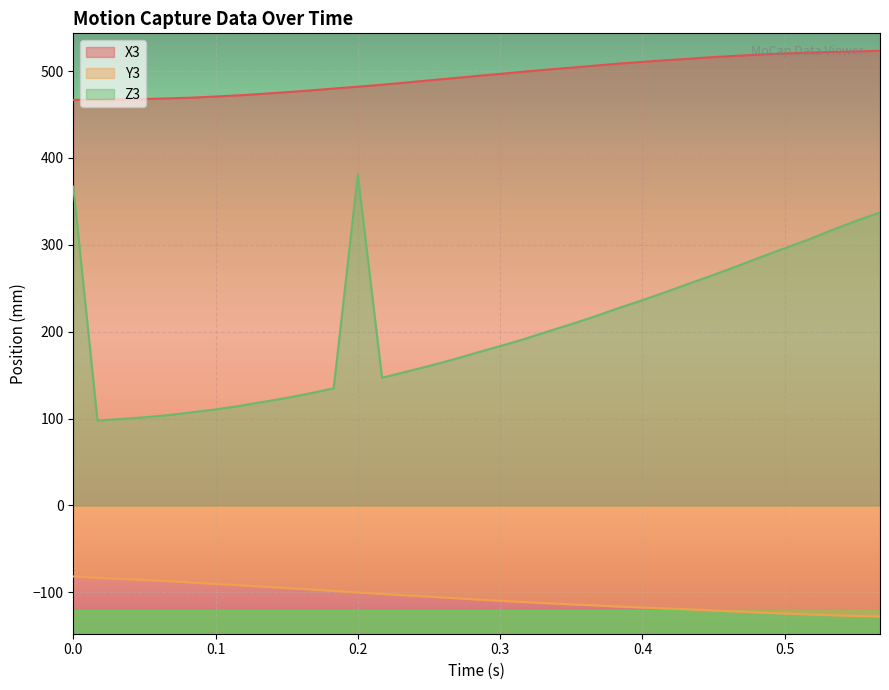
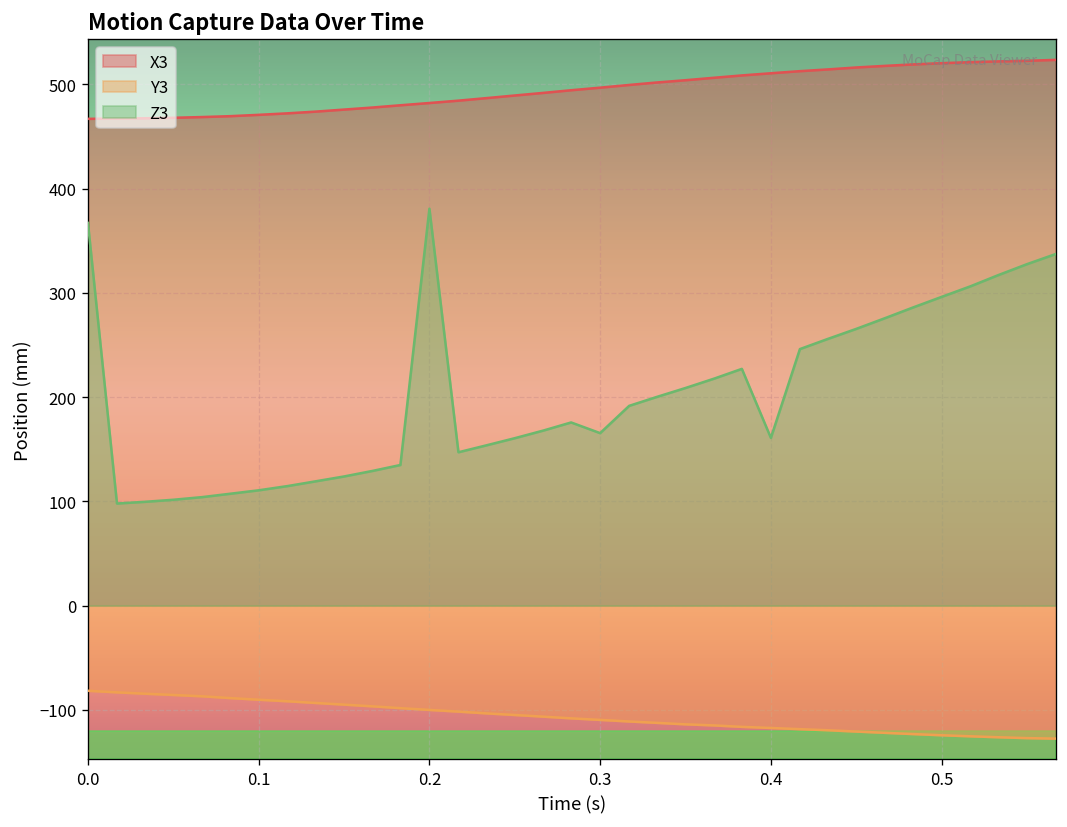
Z3, 0.3: 180 -> 170
Z3, 0.4: 240 -> 160
